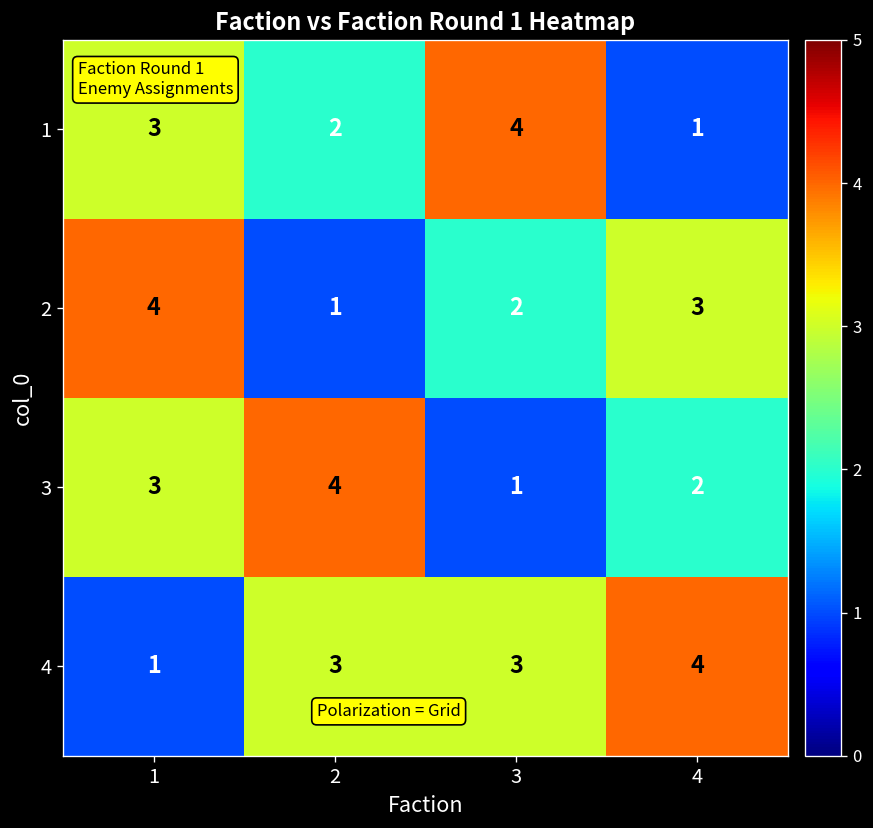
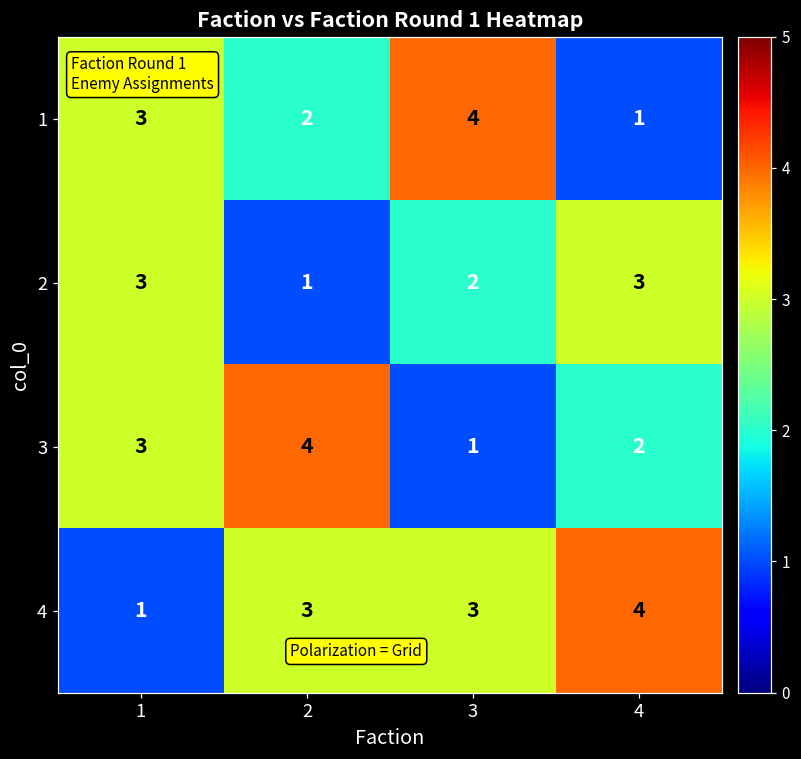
2, 1: 4 -> 3
